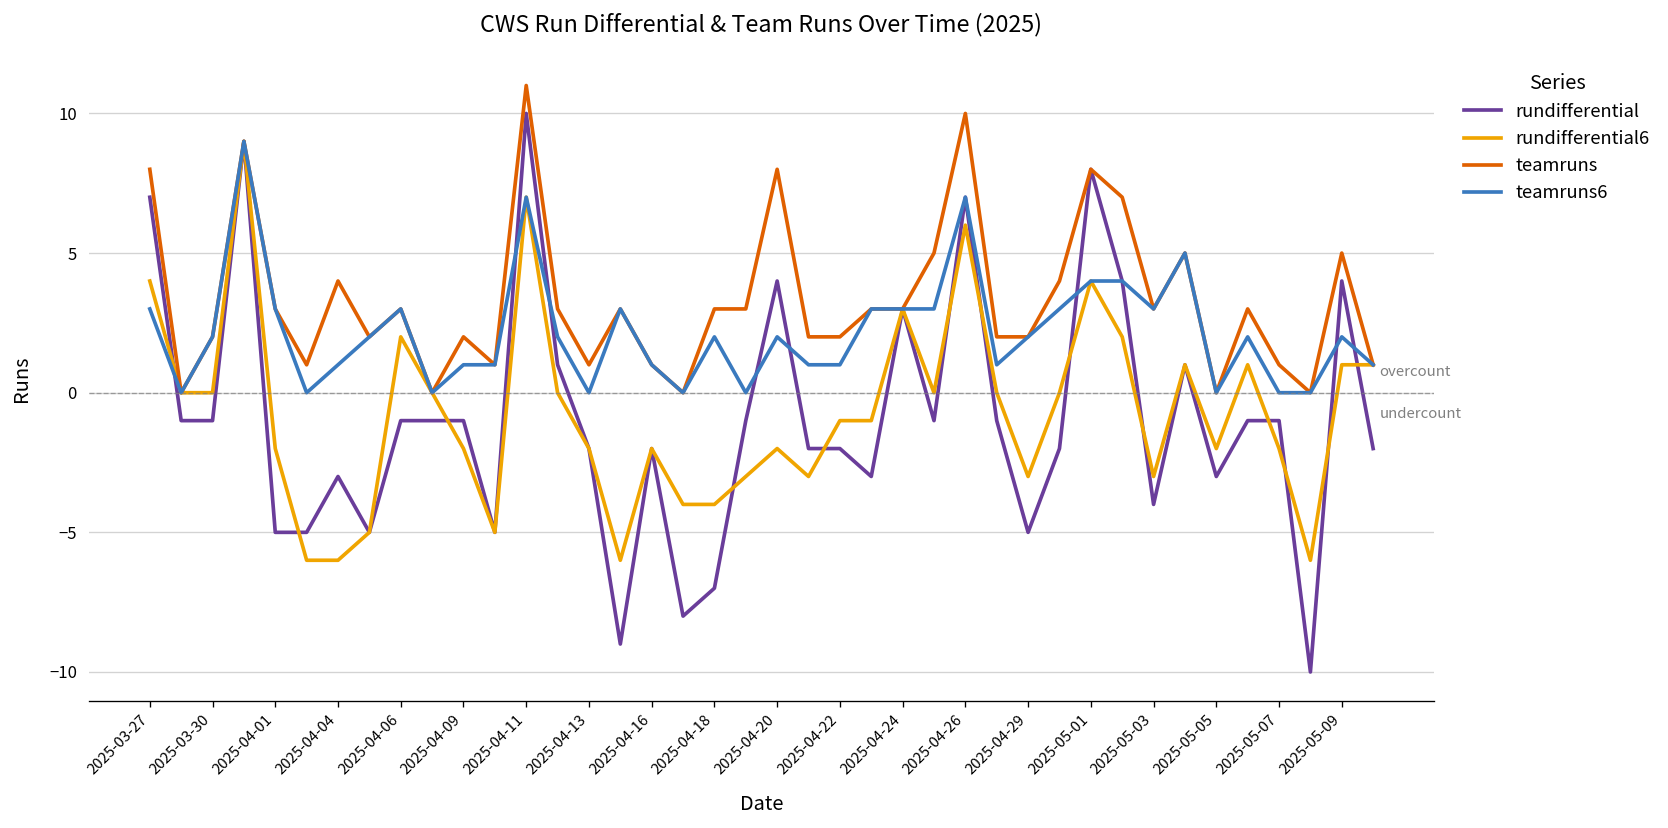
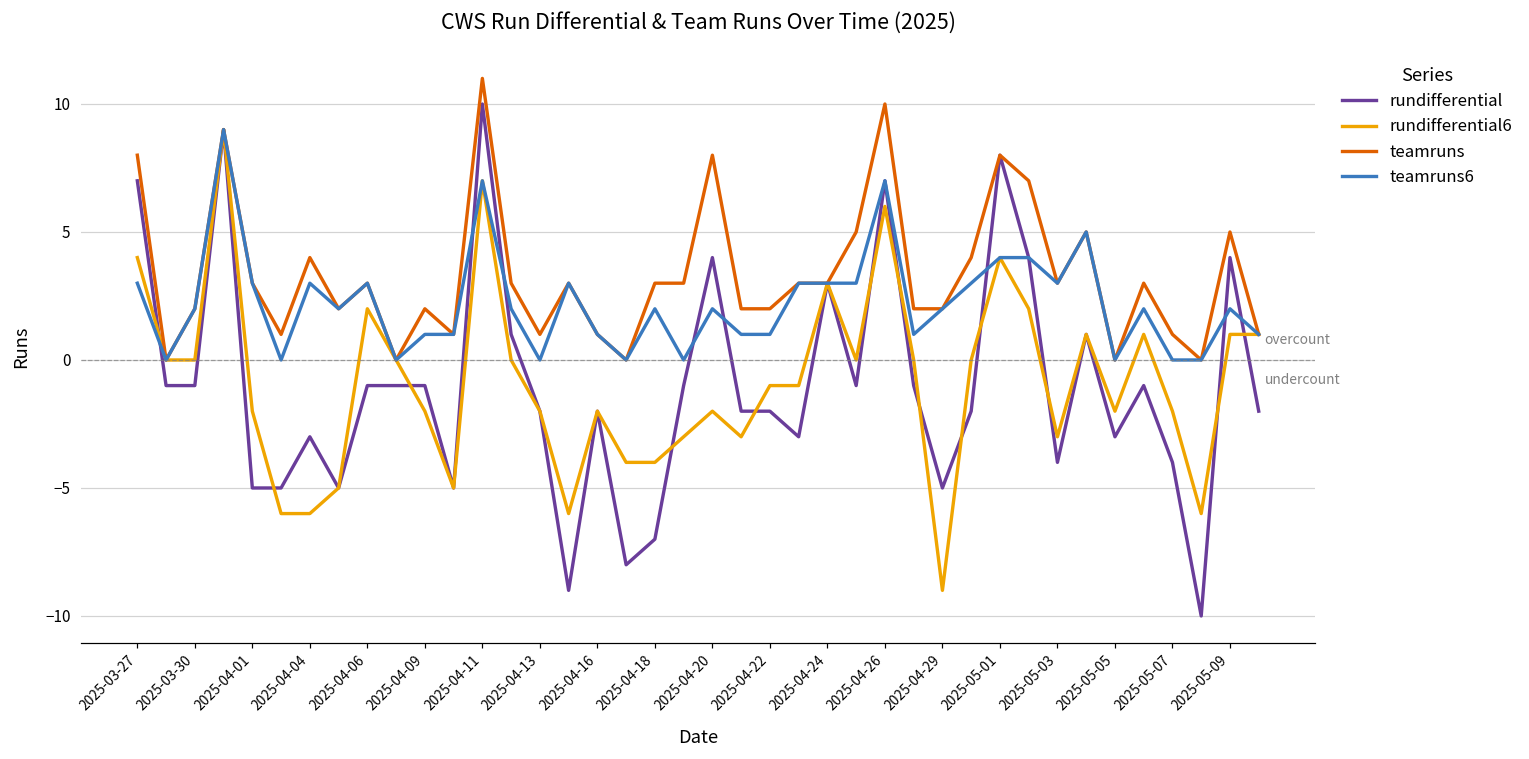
teamruns6, 2025-04-04: 1 -> 3
rundifferential6, 2025-04-29: -3 -> -9
rundifferential, 2025-05-07: -1 -> -4
